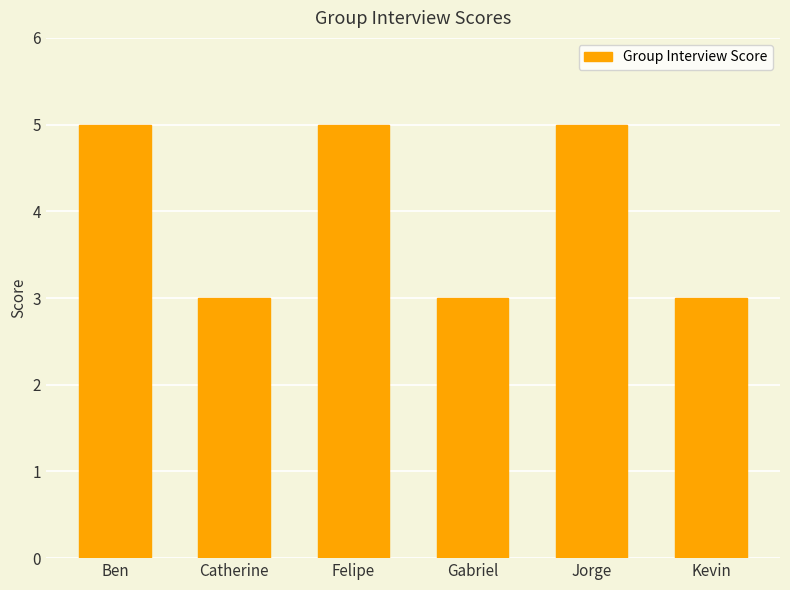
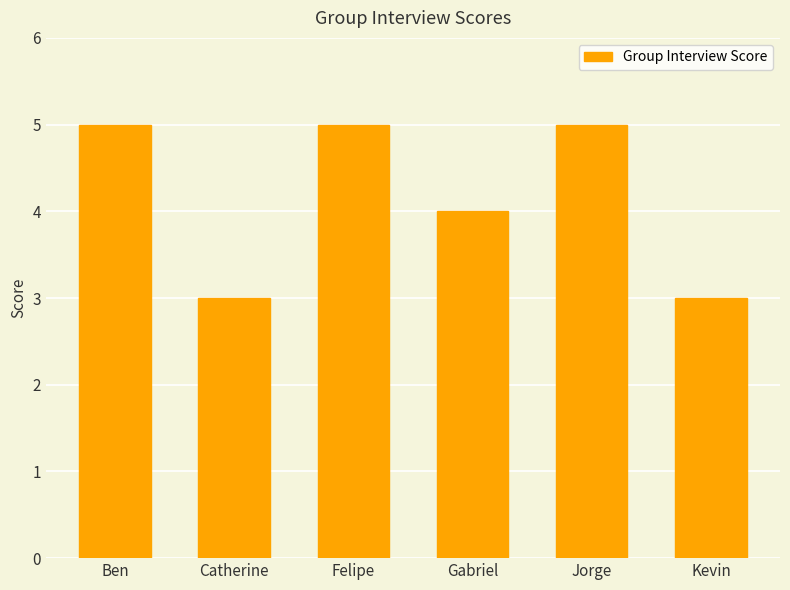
Gabriel: 3 -> 4
